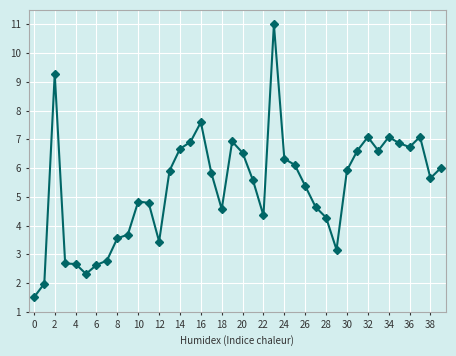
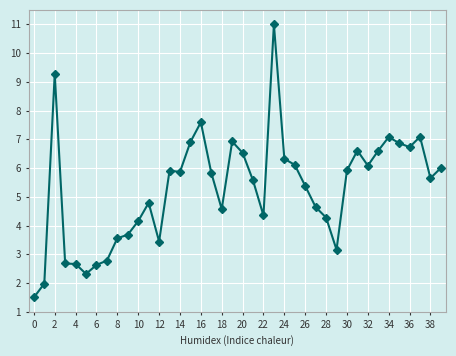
10: 4.8 -> 4.2
14: 6.7 -> 5.9
32: 7.1 -> 6.1
